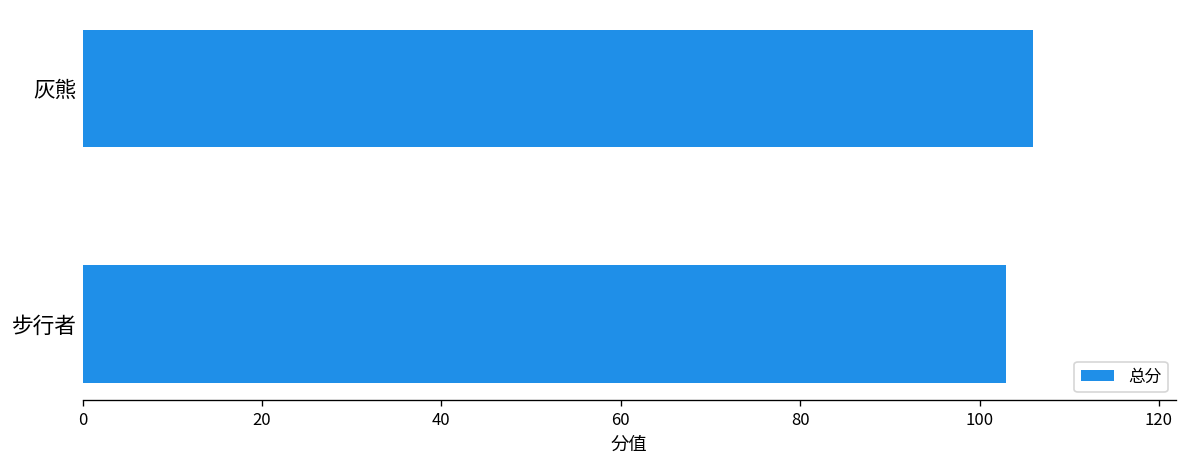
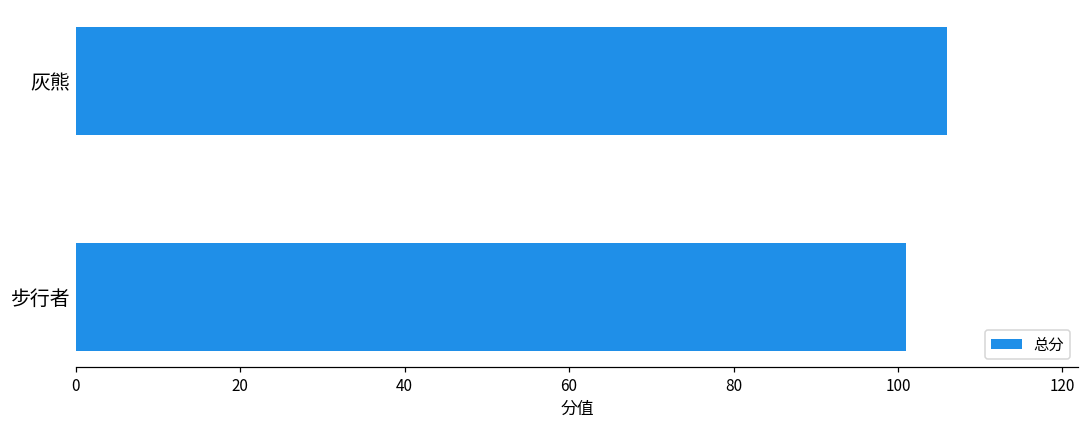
步行者: 103 -> 101
